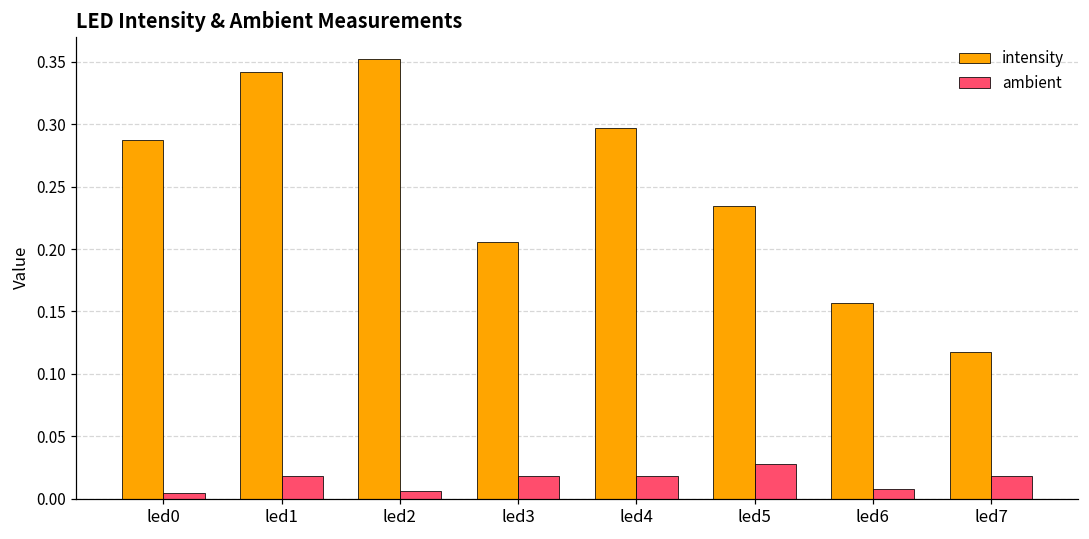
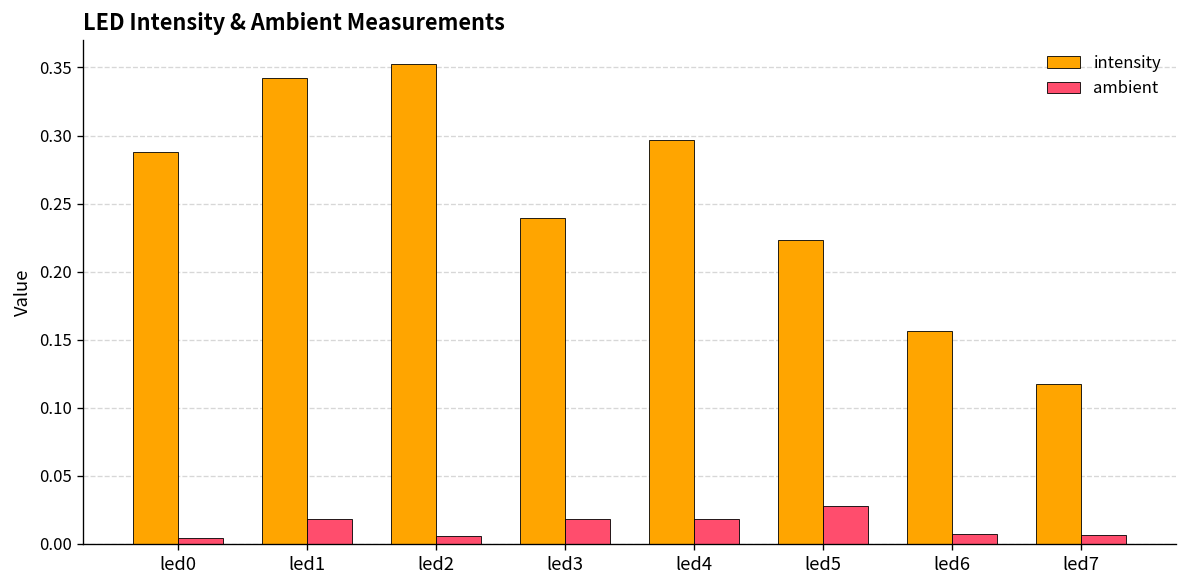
intensity, led3: 0.205 -> 0.239
intensity, led5: 0.234 -> 0.224
ambient, led7: 0.018 -> 0.006
